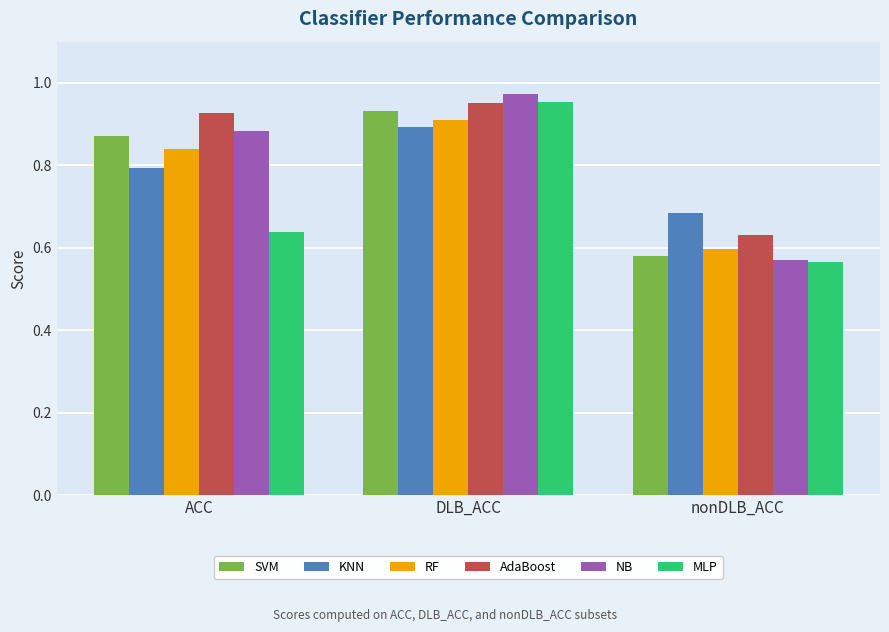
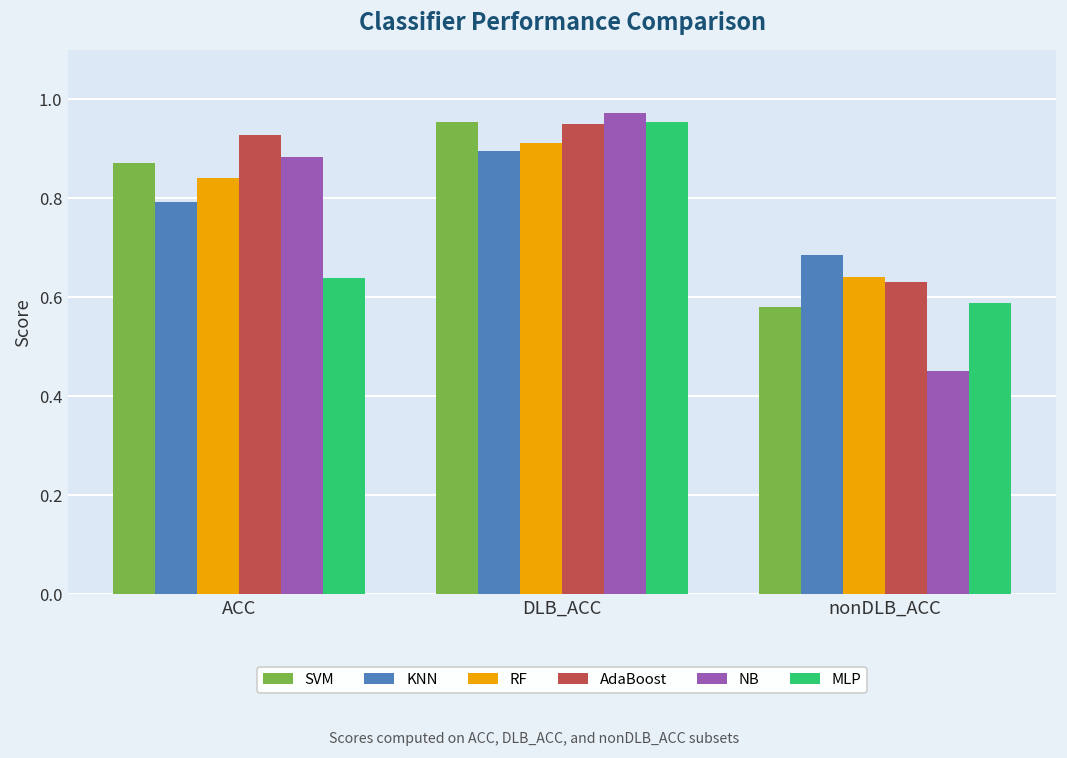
SVM, DLB_ACC: 0.93 -> 0.95
RF, nonDLB_ACC: 0.60 -> 0.64
NB, nonDLB_ACC: 0.57 -> 0.45
MLP, nonDLB_ACC: 0.57 -> 0.59
